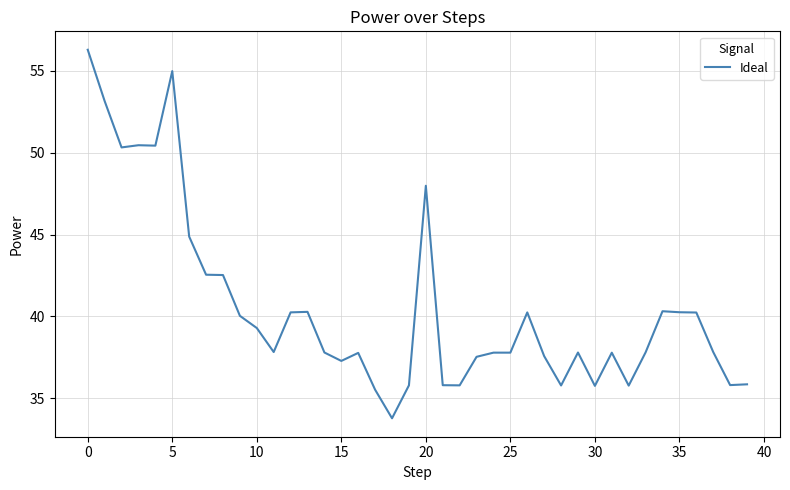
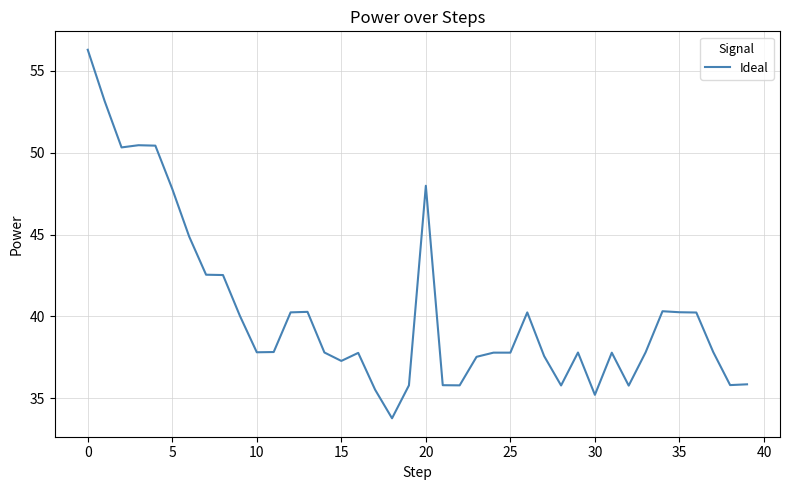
5: 55.0 -> 47.8
10: 39.3 -> 37.8
30: 35.8 -> 35.2
